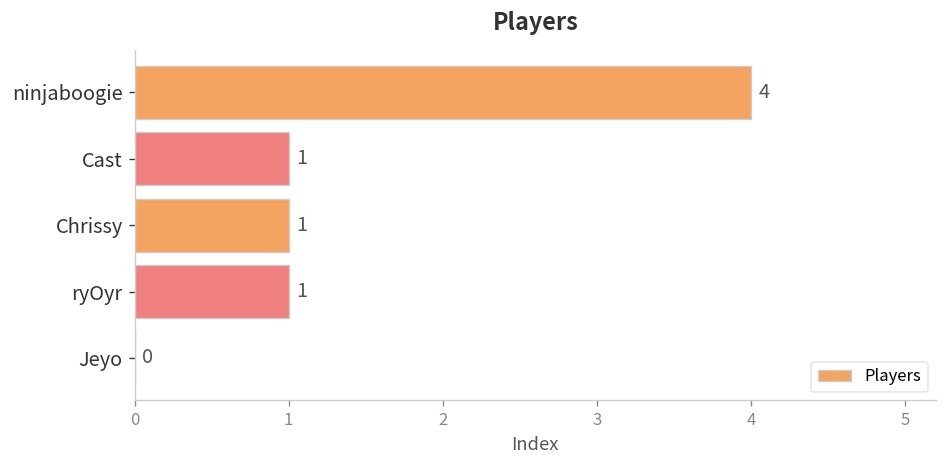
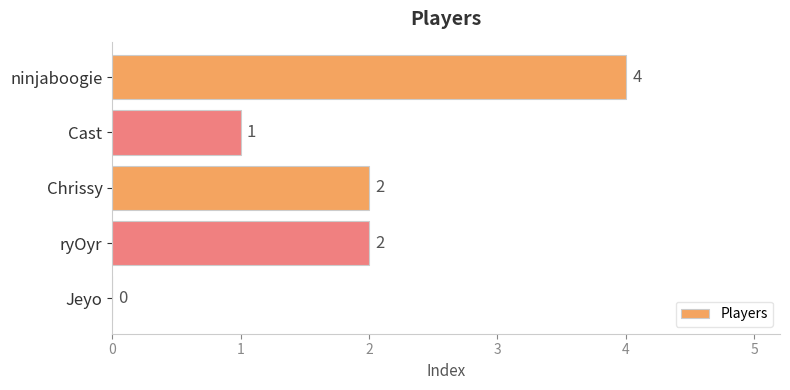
Chrissy: 1 -> 2
ryOyr: 1 -> 2
